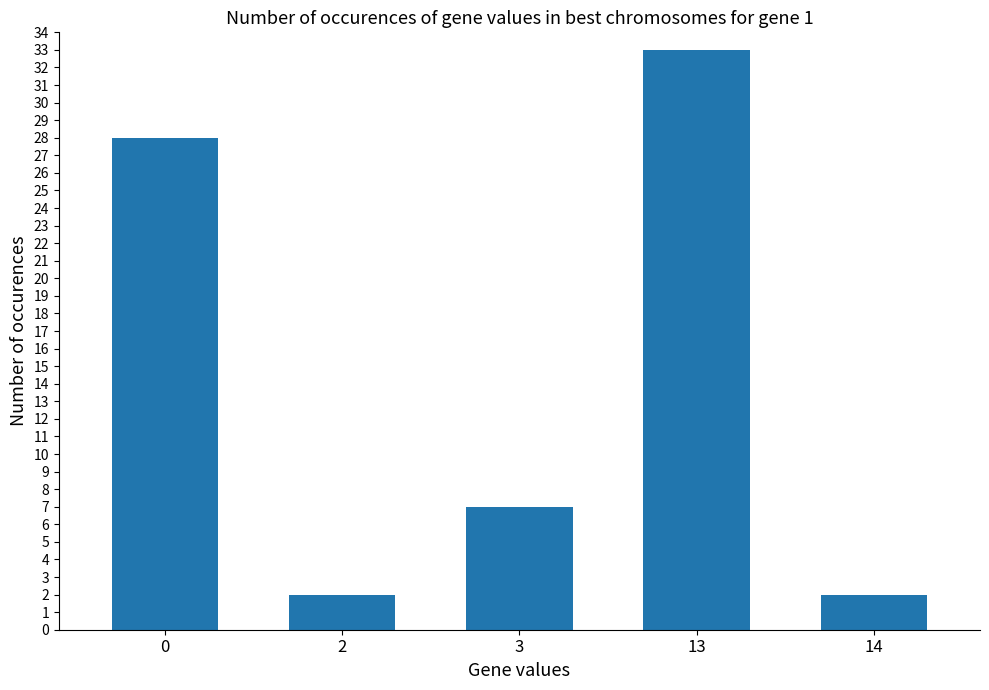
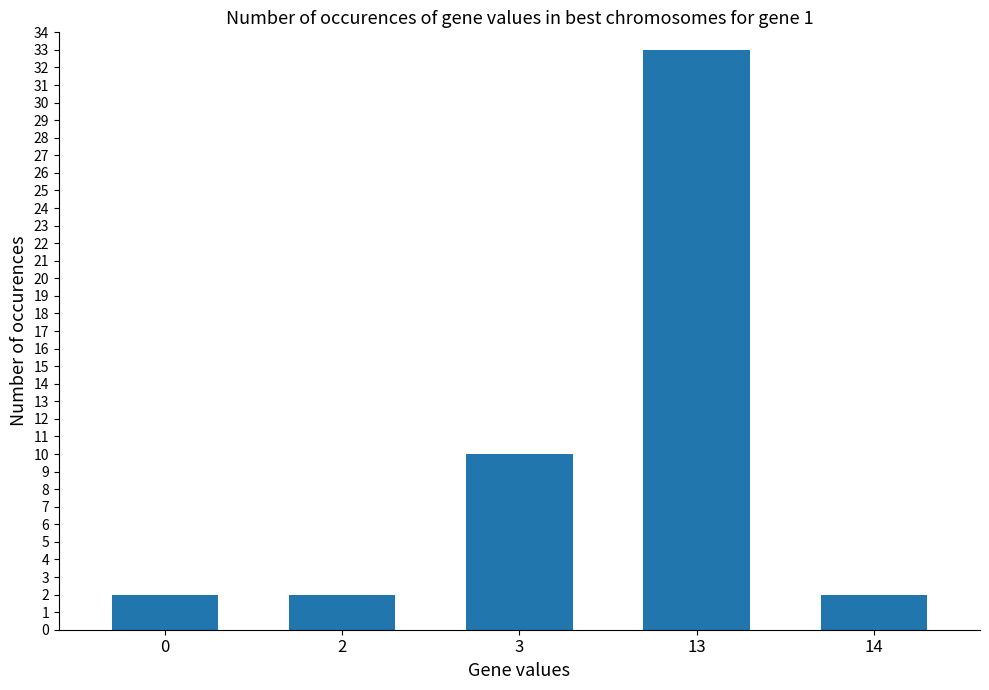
0: 28 -> 2
3: 7 -> 10
